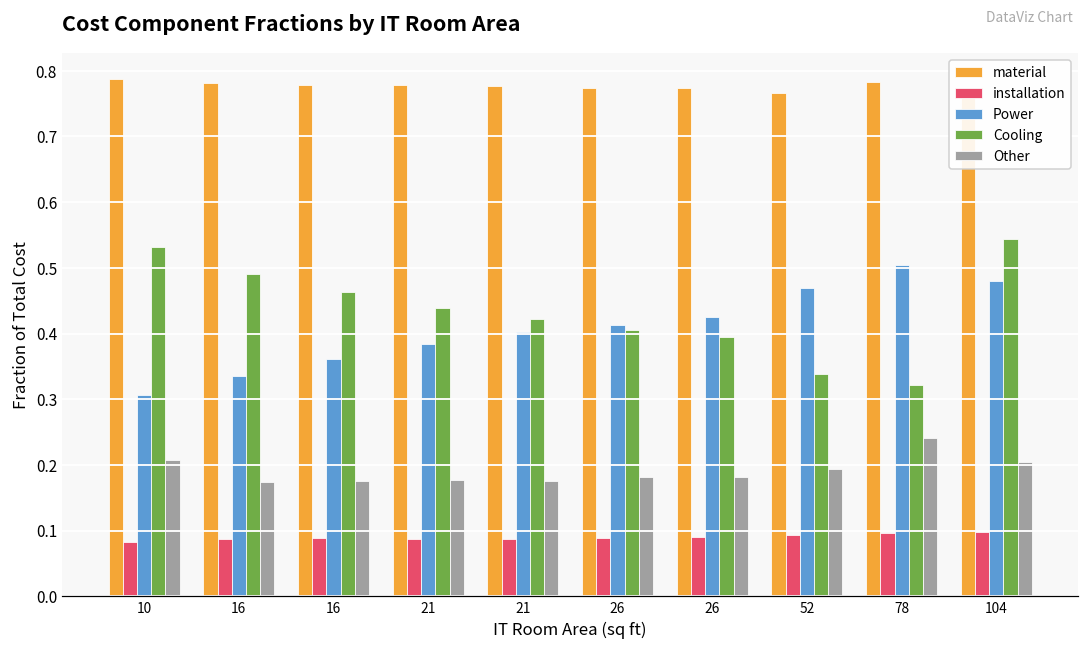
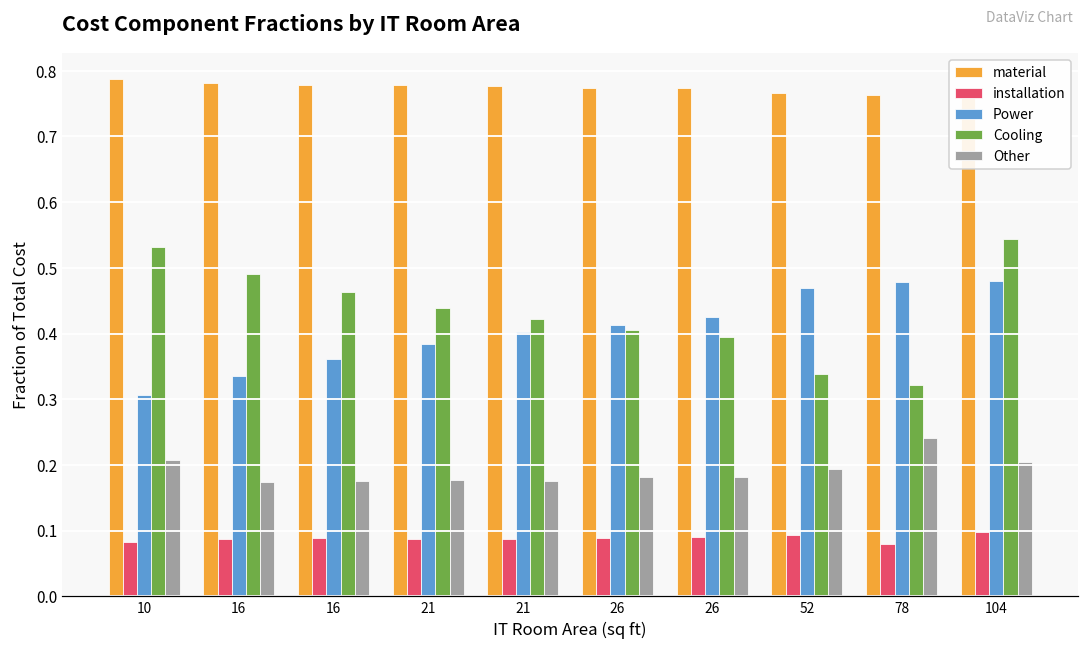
material, 78: 0.78 -> 0.76
installation, 78: 0.10 -> 0.08
Power, 78: 0.51 -> 0.48
